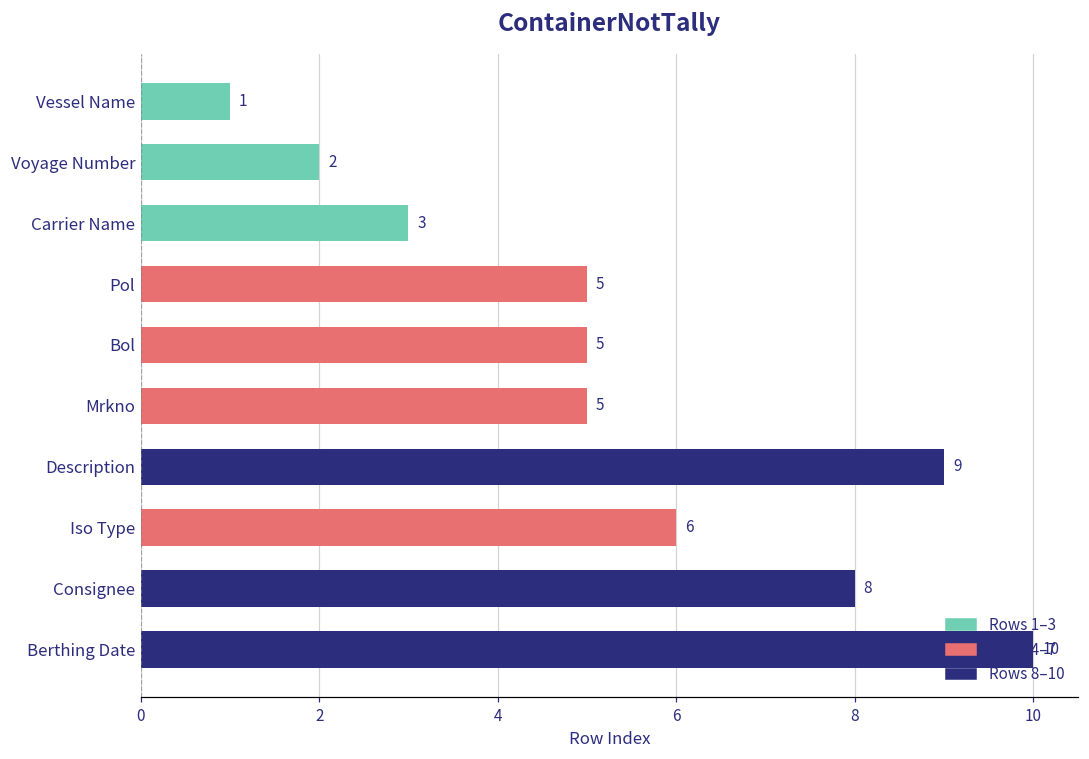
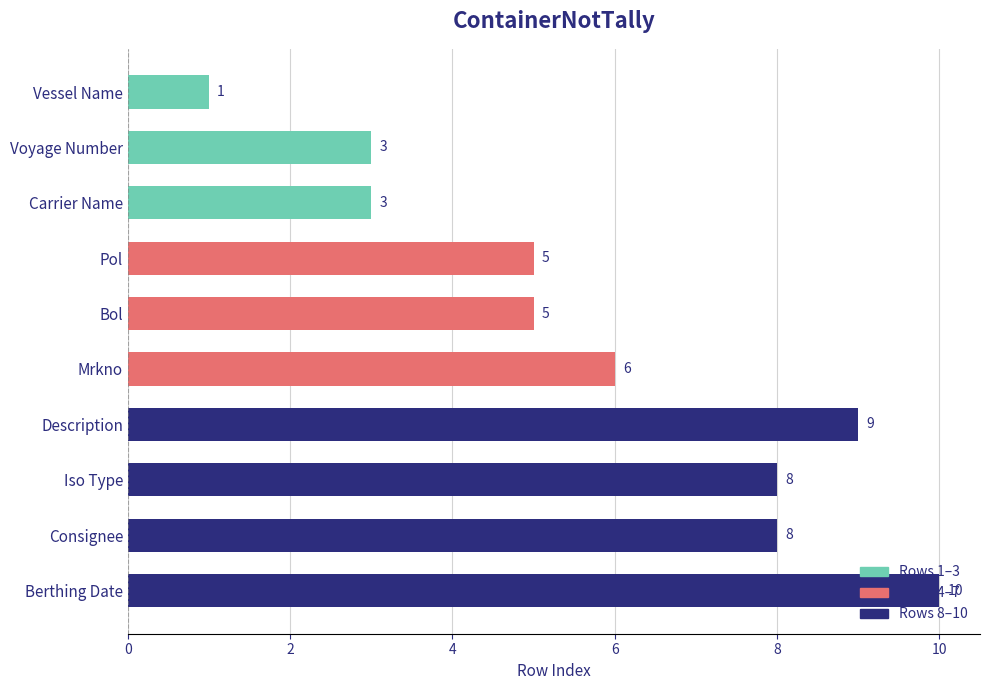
Voyage Number: 2 -> 3
Mrkno: 5 -> 6
Iso Type: 6 -> 8
